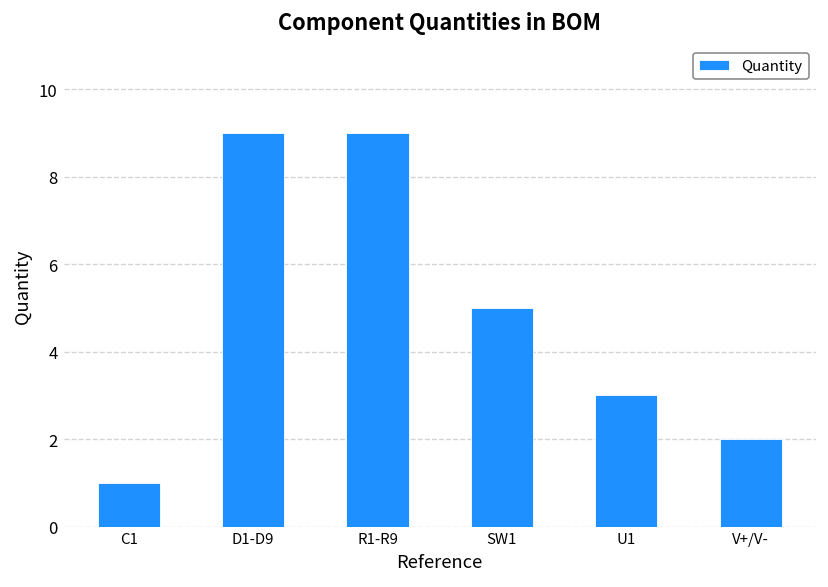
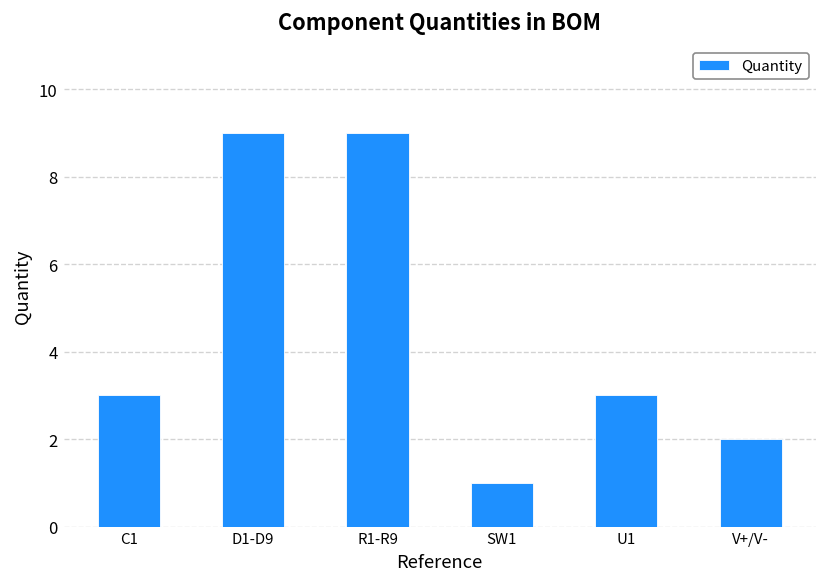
C1: 1 -> 3
SW1: 5 -> 1
